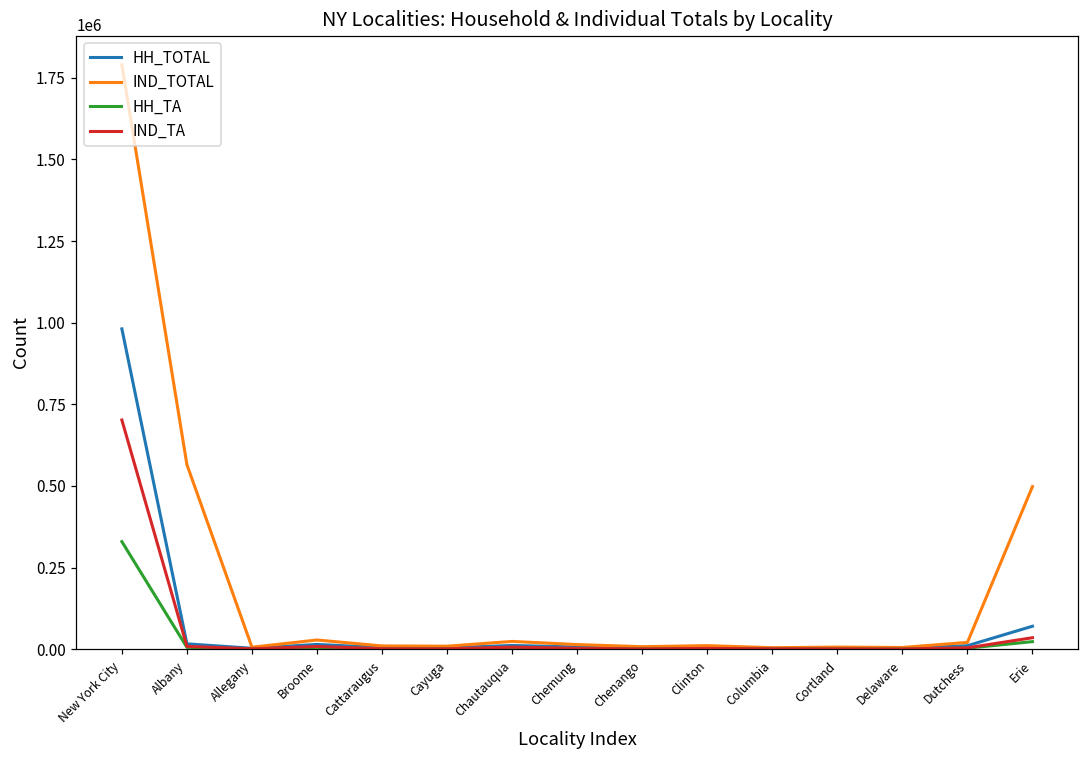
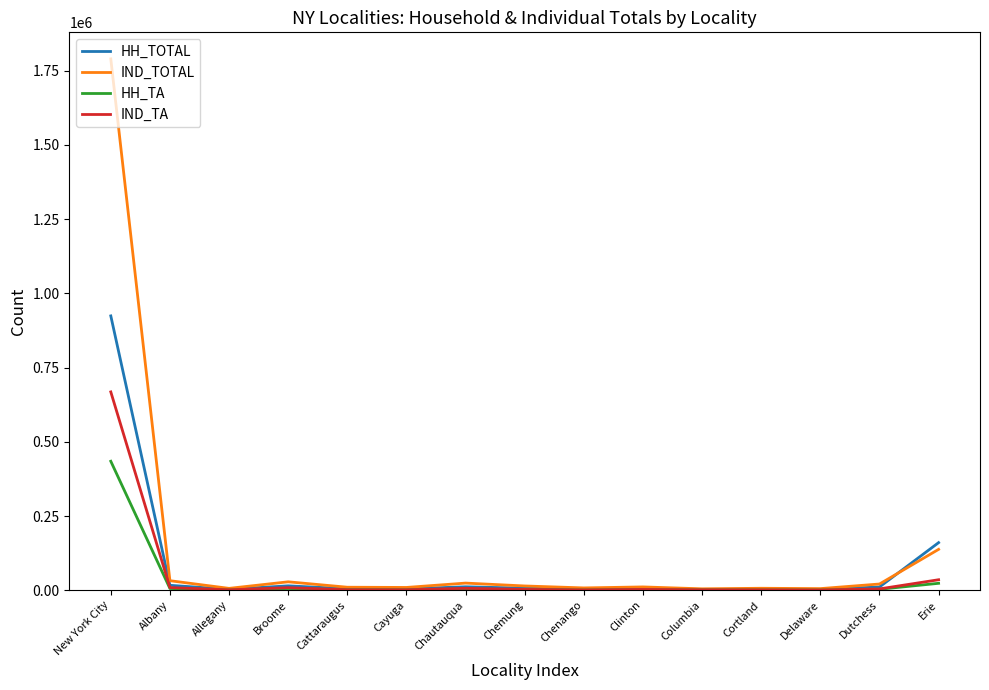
HH_TOTAL, New York City: 980000 -> 920000
HH_TA, New York City: 330000 -> 430000
IND_TA, New York City: 700000 -> 670000
IND_TOTAL, Albany: 570000 -> 30000
HH_TOTAL, Erie: 70000 -> 160000
IND_TOTAL, Erie: 500000 -> 140000
